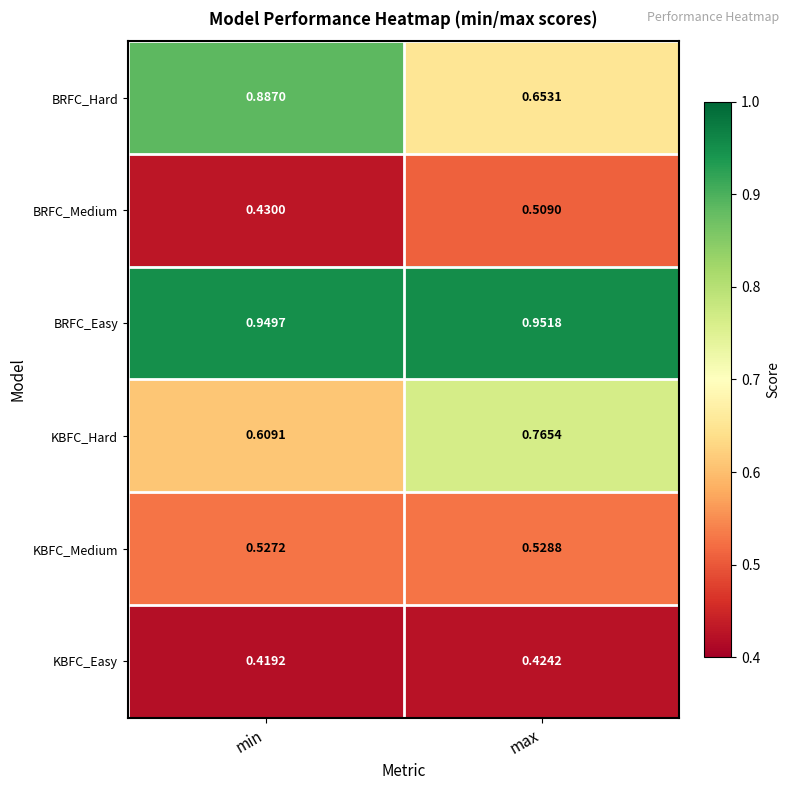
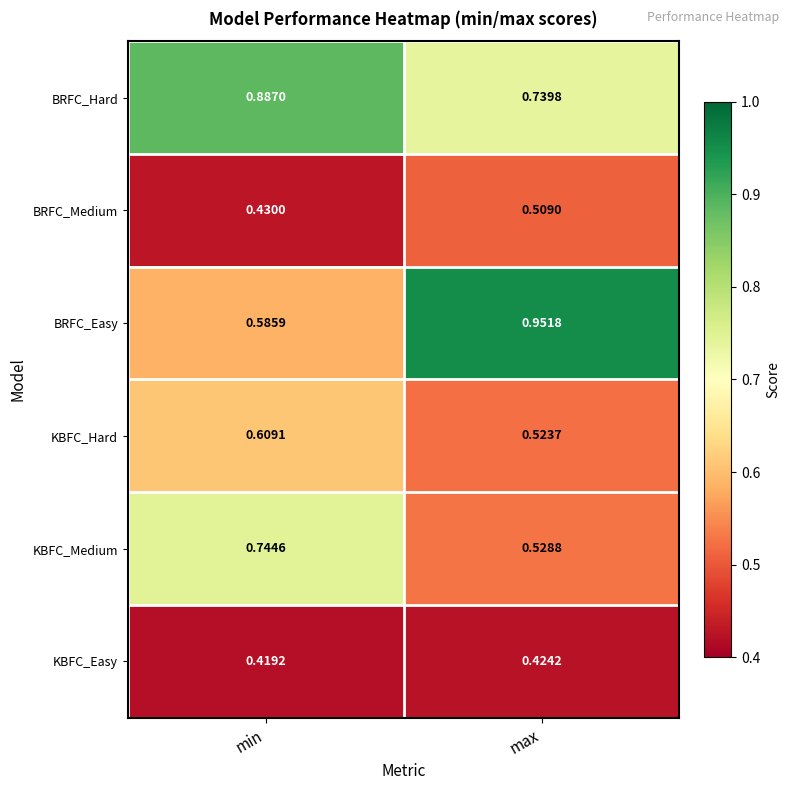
BRFC_Hard, max: 0.6531 -> 0.7398
BRFC_Easy, min: 0.9497 -> 0.5859
KBFC_Hard, max: 0.7654 -> 0.5237
KBFC_Medium, min: 0.5272 -> 0.7446
